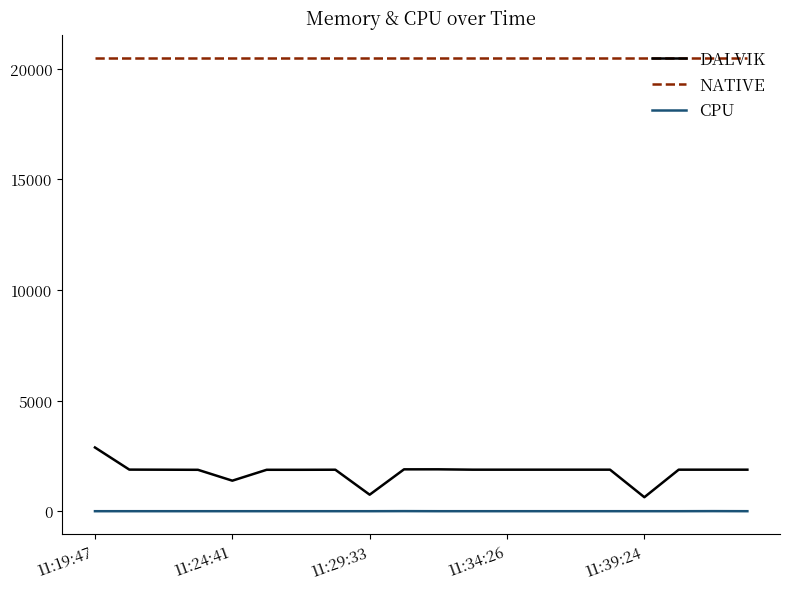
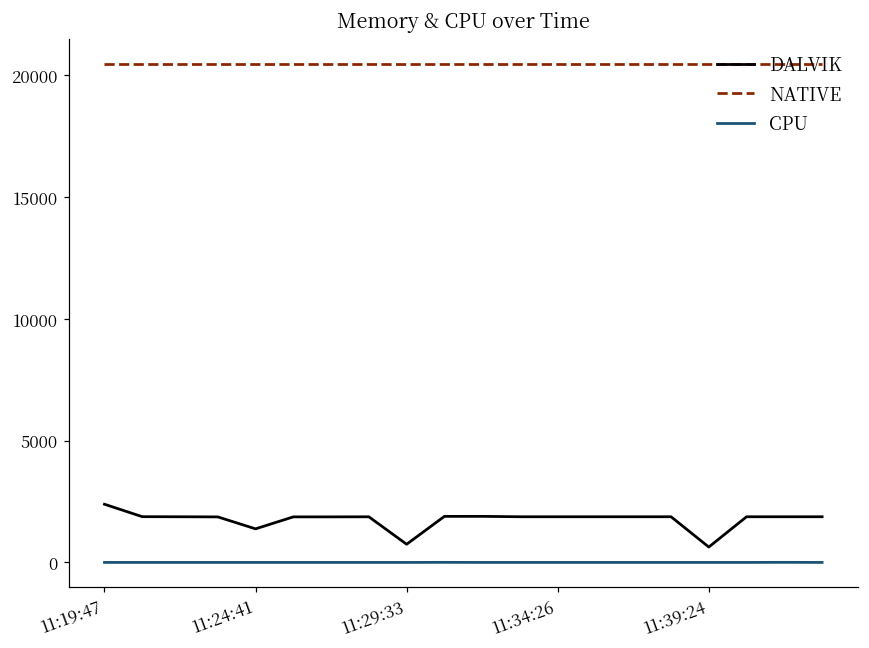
DALVIK, 11:19:47: 2900 -> 2400
